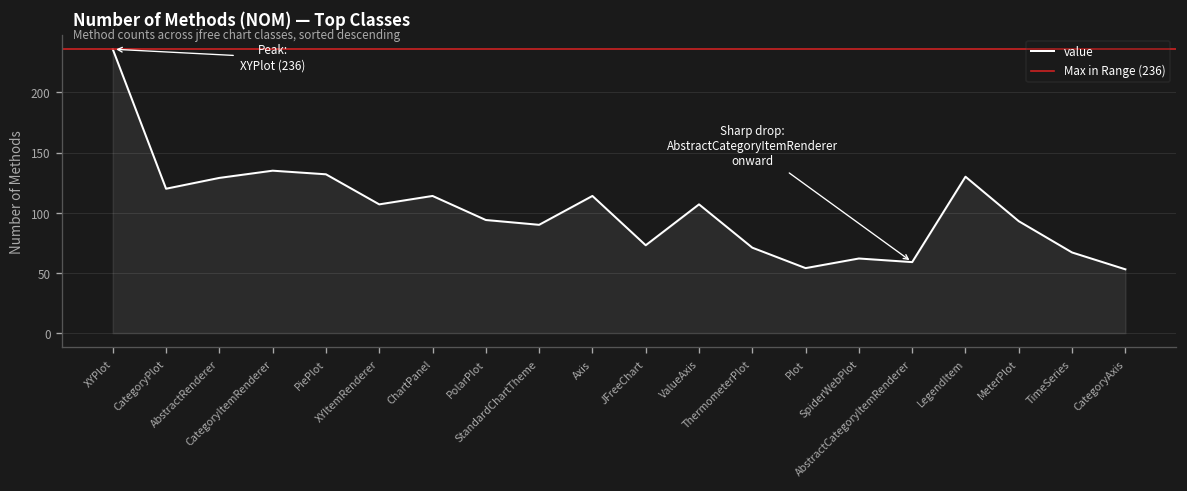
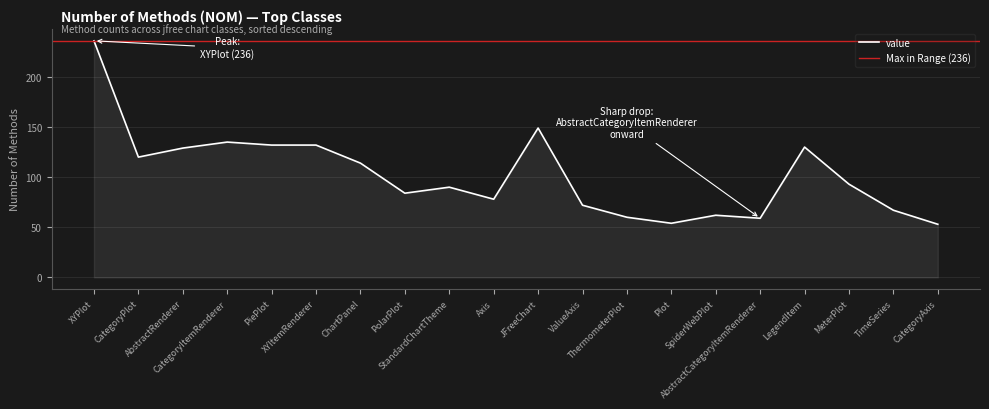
XYItemRenderer: 107 -> 132
PolarPlot: 94 -> 84
Axis: 114 -> 78
JFreeChart: 73 -> 149
ValueAxis: 107 -> 72
ThermometerPlot: 71 -> 60
